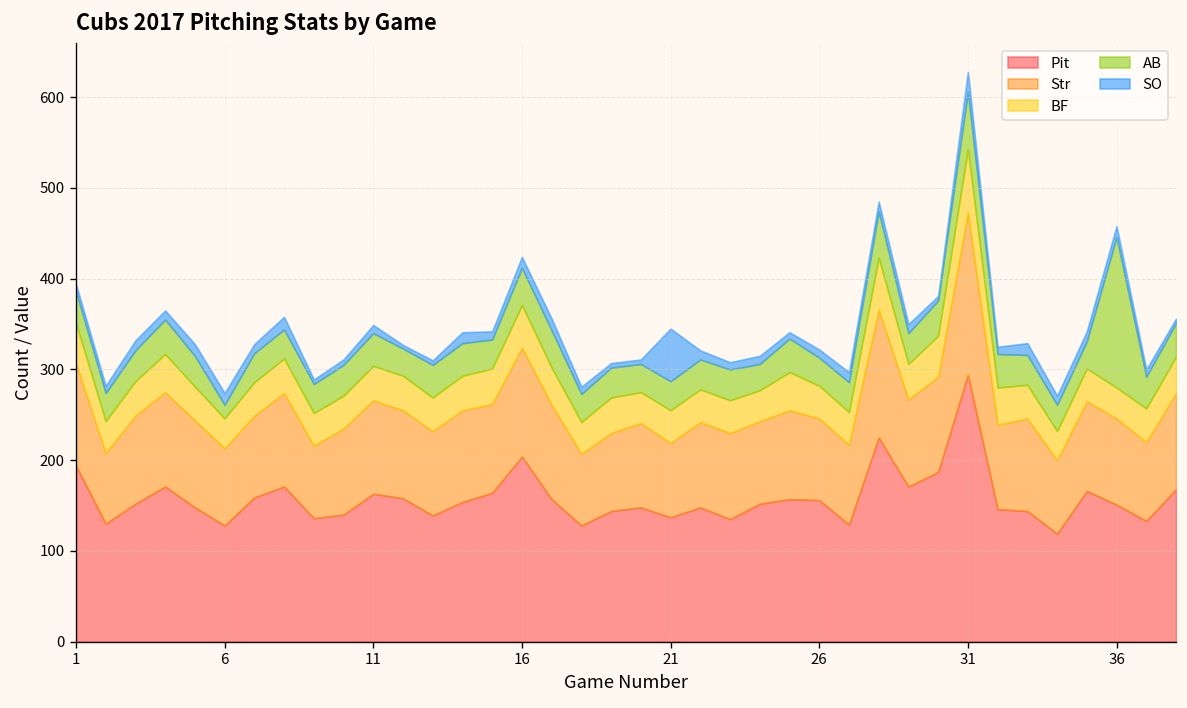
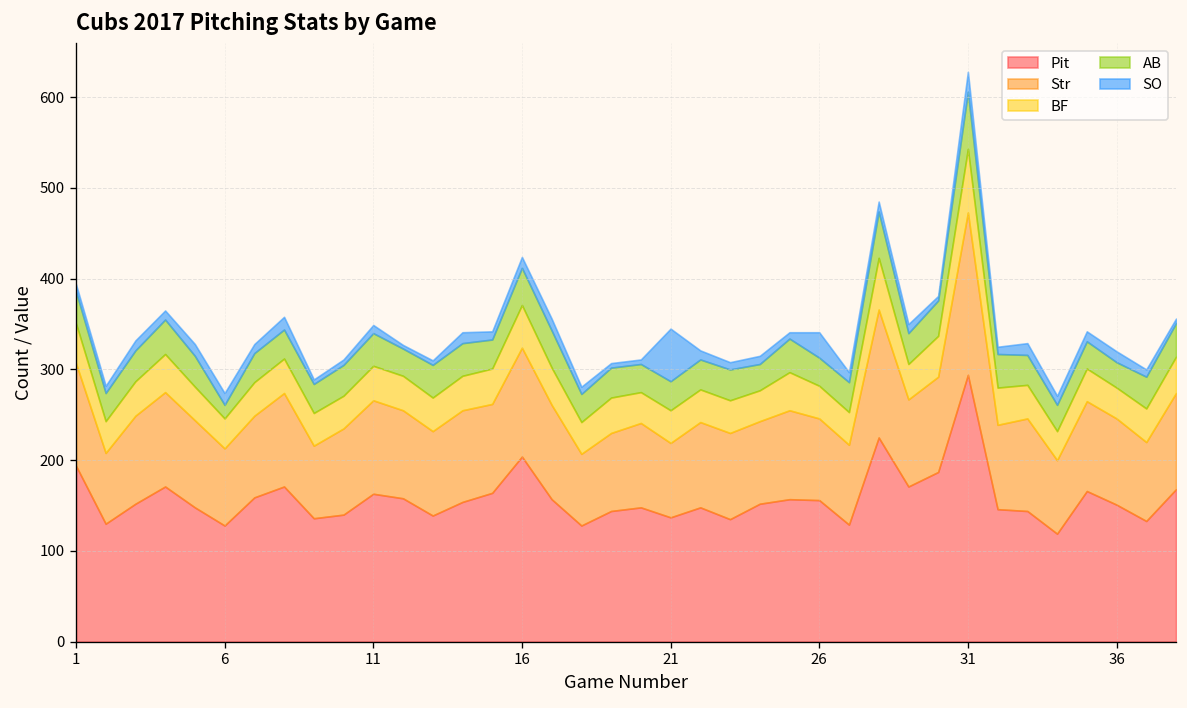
SO, 26: 10 -> 30
AB, 36: 170 -> 30
